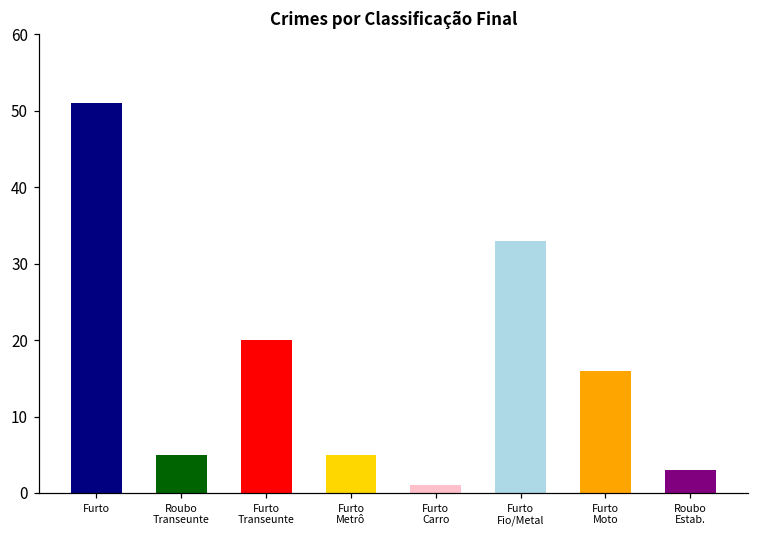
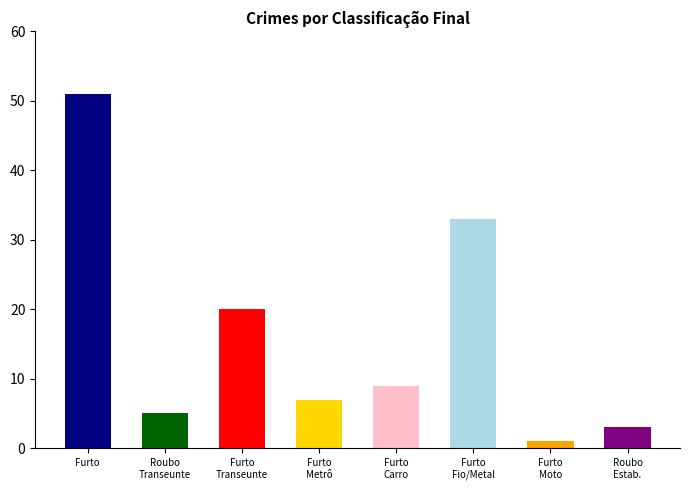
Furto Metrô: 5 -> 7
Furto Carro: 1 -> 9
Furto Moto: 16 -> 1
